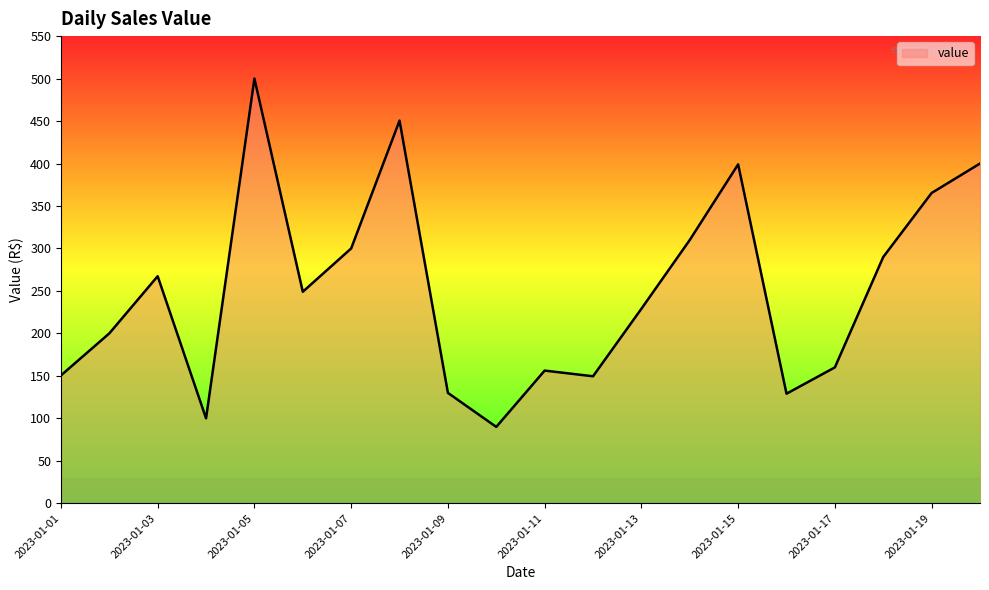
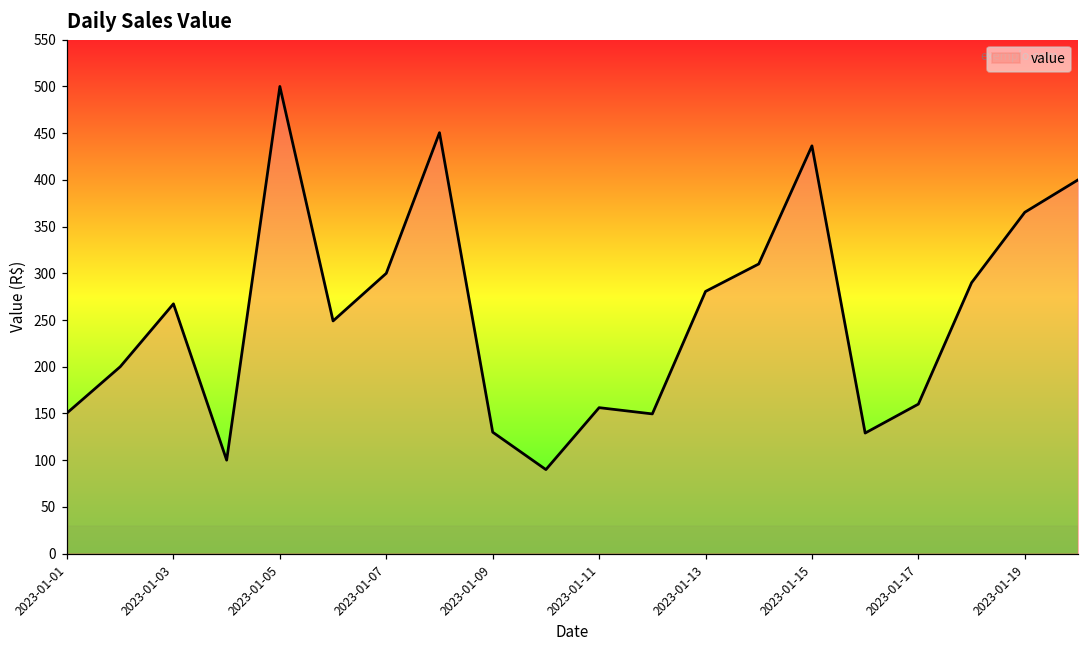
2023-01-13: 230 -> 280
2023-01-15: 400 -> 440
